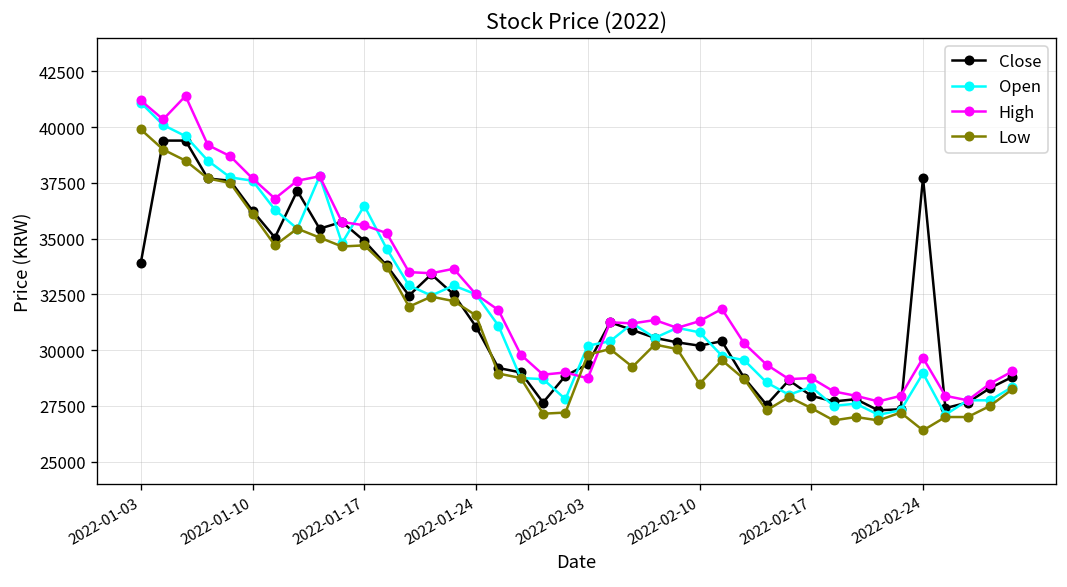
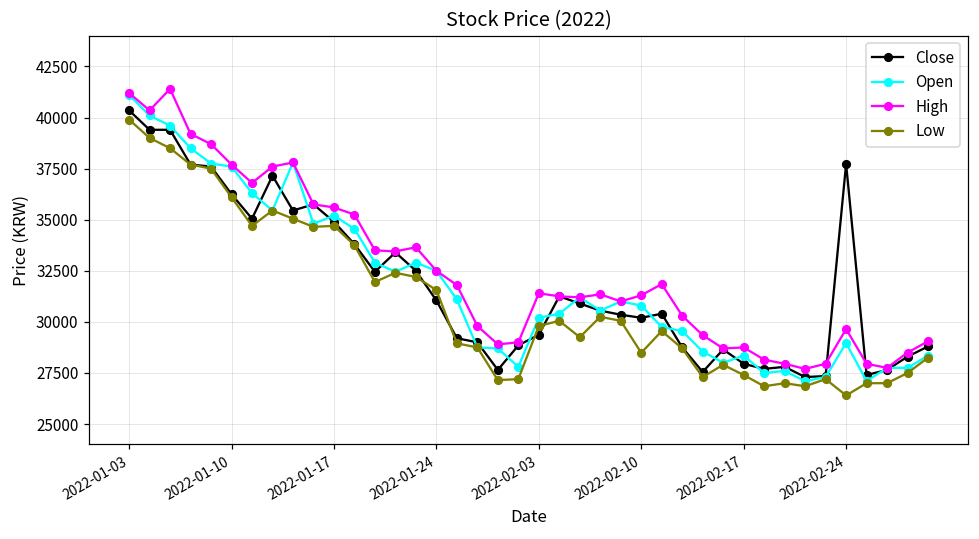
Close, 2022-01-03: 33900 -> 40400
Open, 2022-01-17: 36500 -> 35200
High, 2022-02-03: 28700 -> 31400
